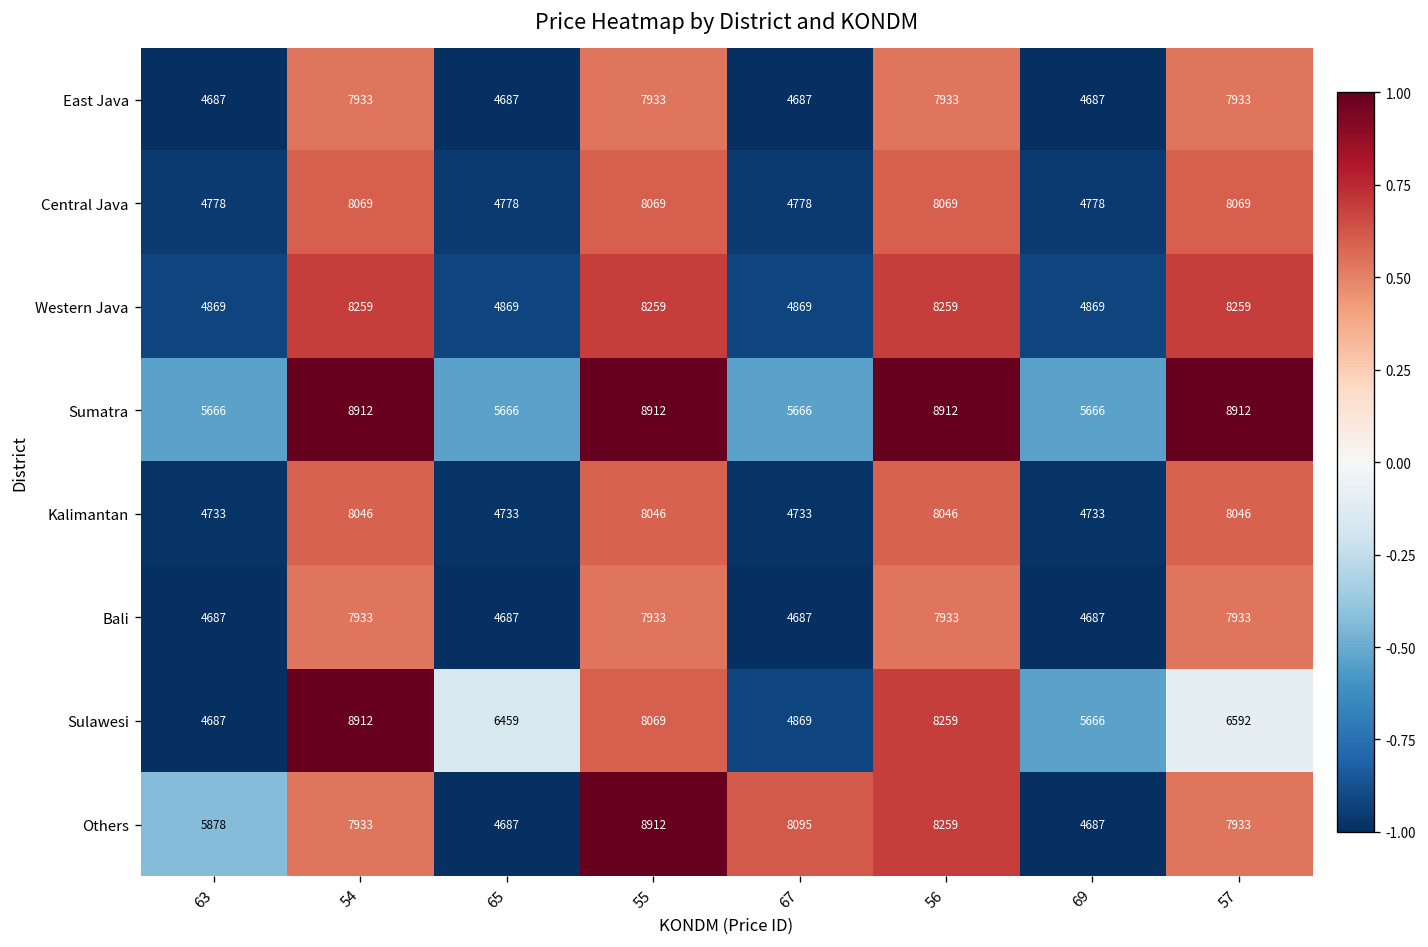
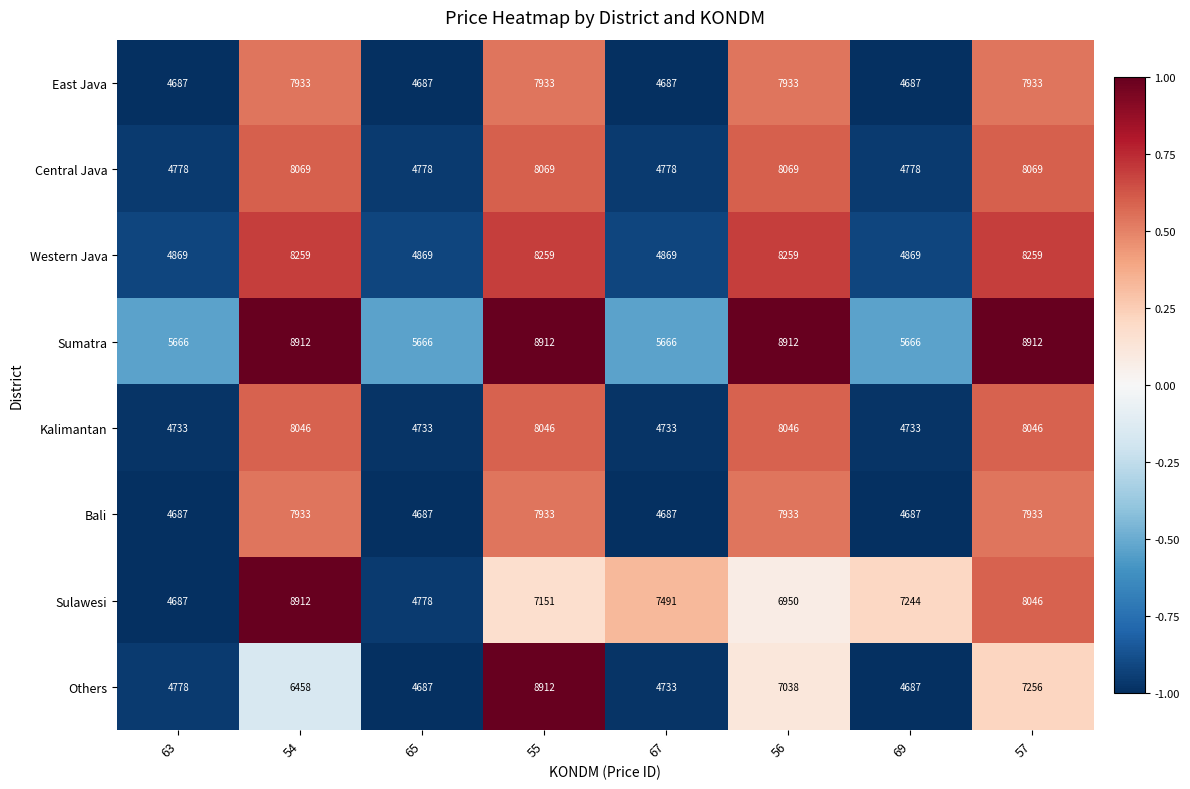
Sulawesi, 65: 6459 -> 4778
Sulawesi, 55: 8069 -> 7151
Sulawesi, 67: 4869 -> 7491
Sulawesi, 56: 8259 -> 6950
Sulawesi, 69: 5666 -> 7244
Sulawesi, 57: 6592 -> 8046
Others, 63: 5878 -> 4778
Others, 54: 7933 -> 6458
Others, 67: 8095 -> 4733
Others, 56: 8259 -> 7038
Others, 57: 7933 -> 7256
